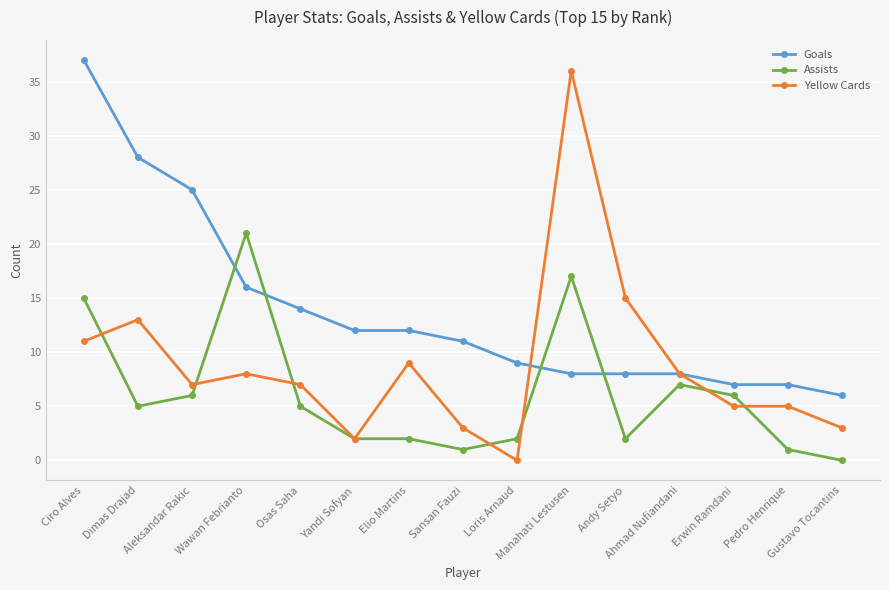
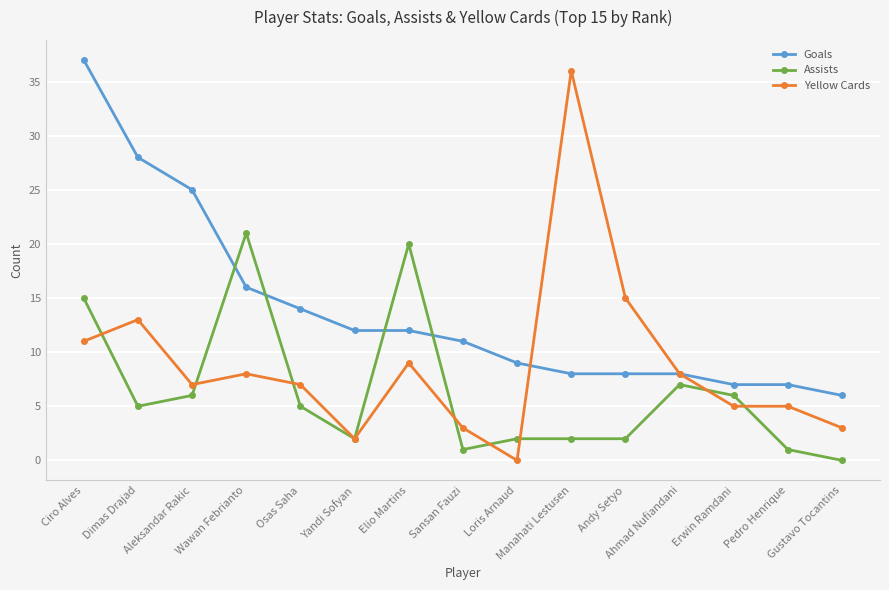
Assists, Elio Martins: 2 -> 20
Assists, Manahati Lestusen: 17 -> 2
